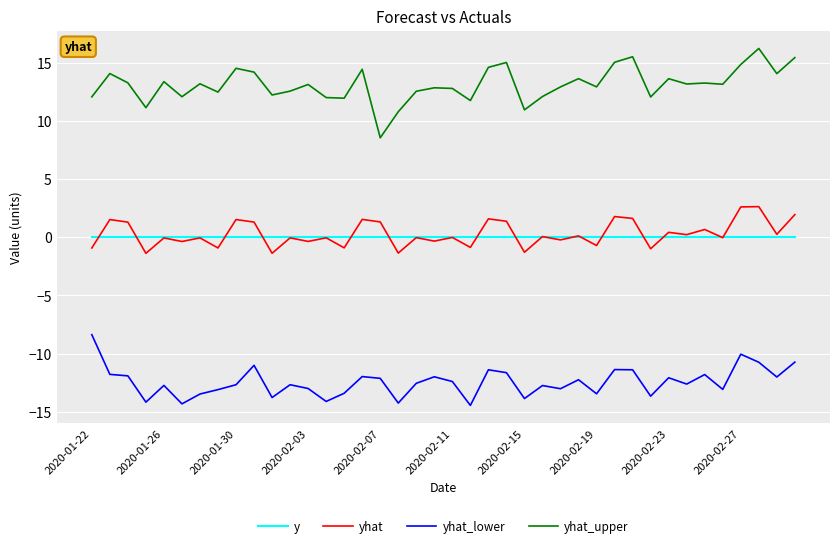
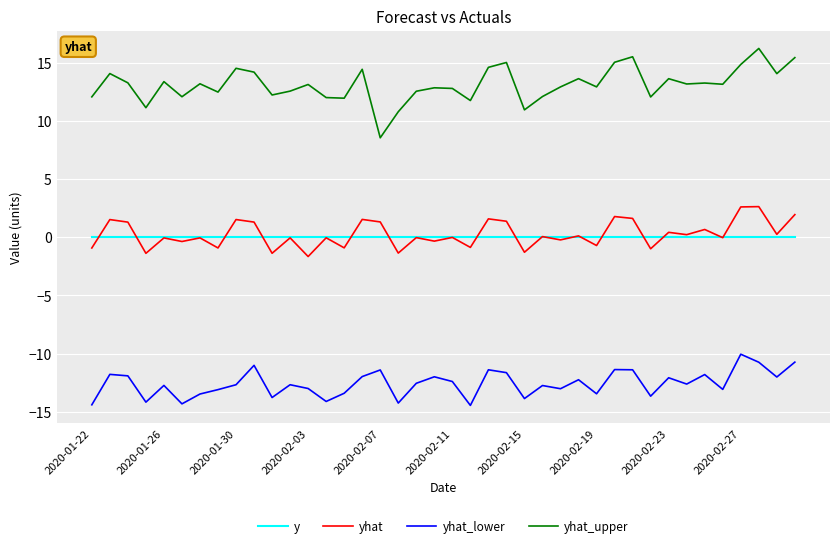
yhat_lower, 2020-01-22: -8.4 -> -14.4
yhat, 2020-02-03: -0.4 -> -1.7
yhat_lower, 2020-02-07: -12.1 -> -11.4
